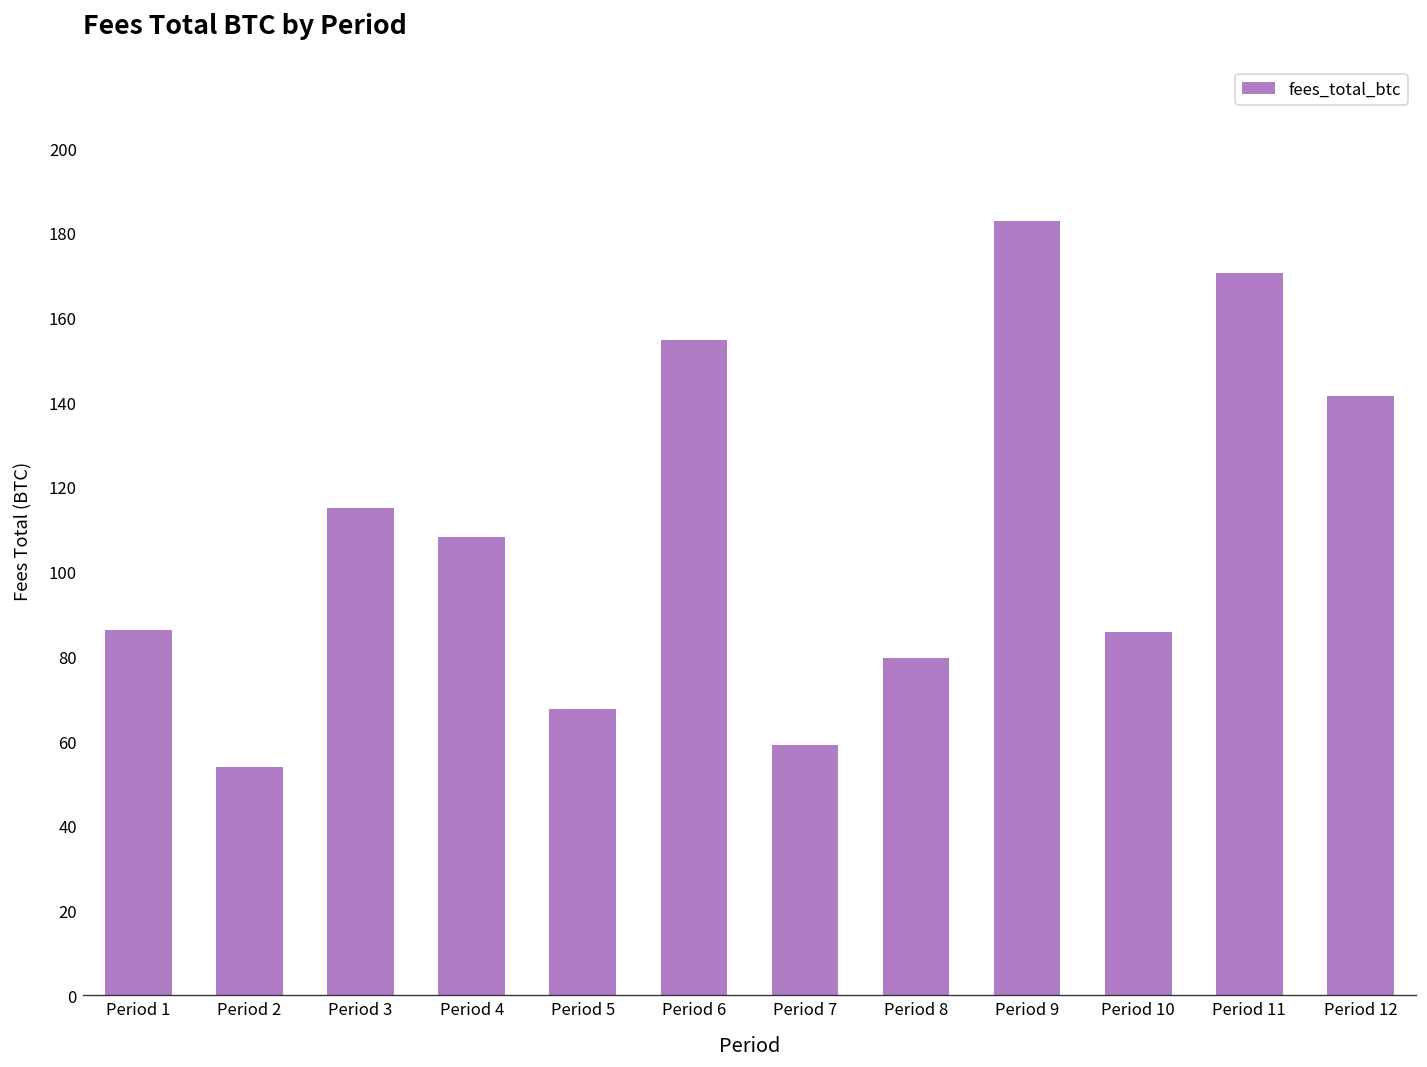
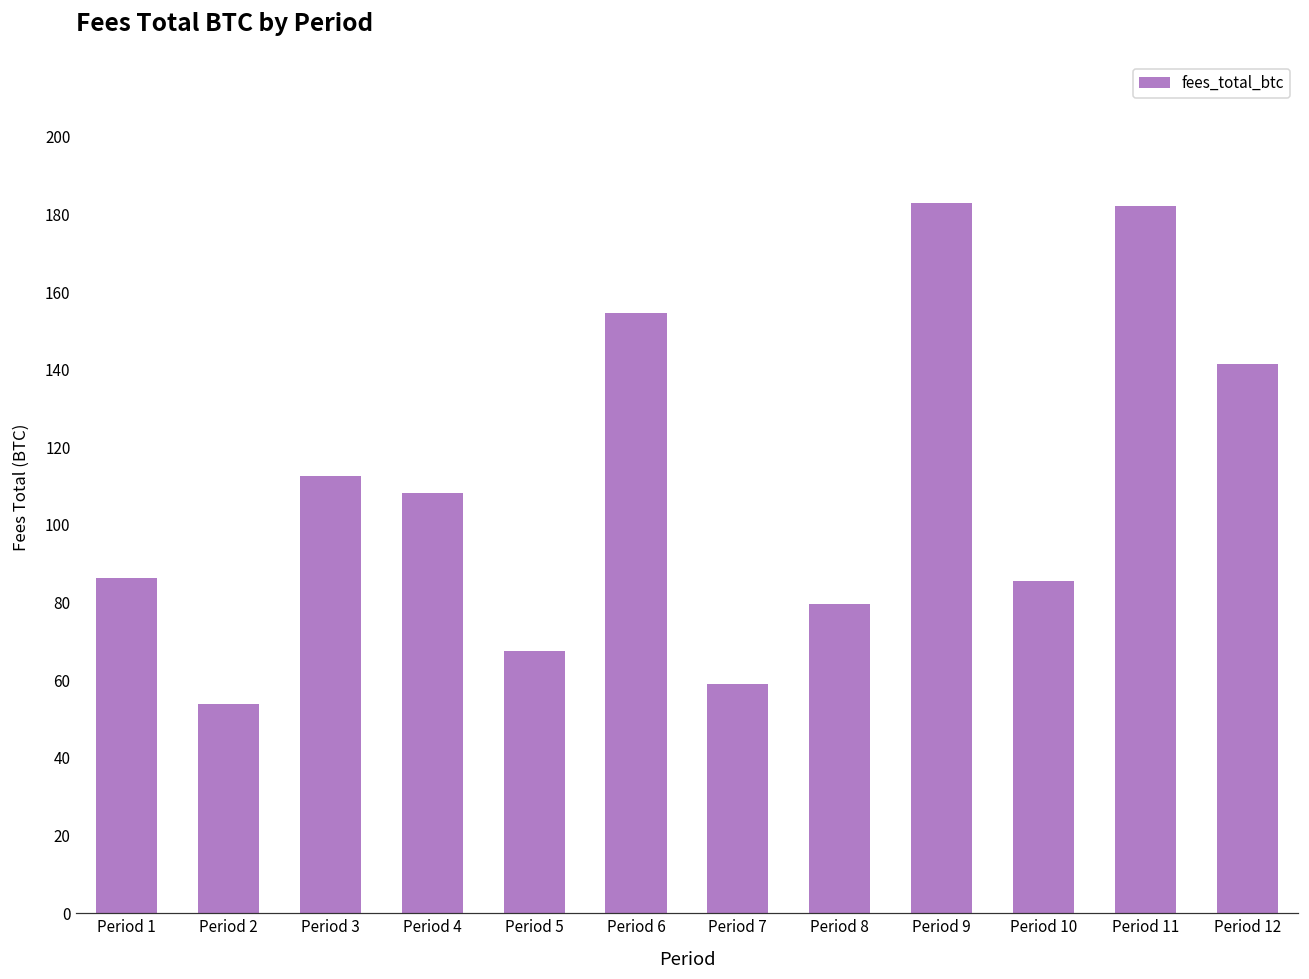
Period 3: 115 -> 113
Period 11: 171 -> 182
